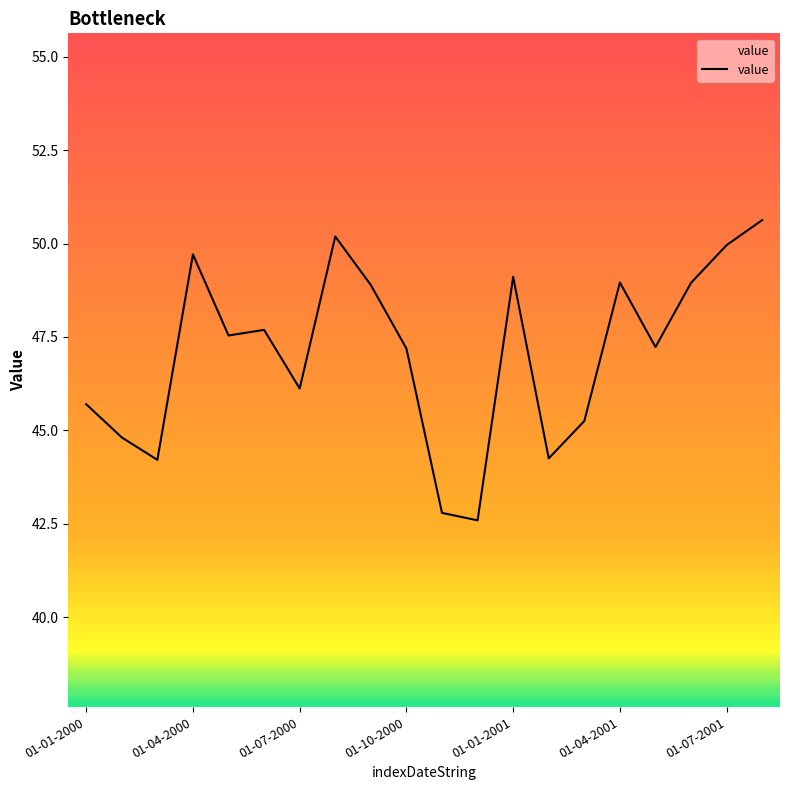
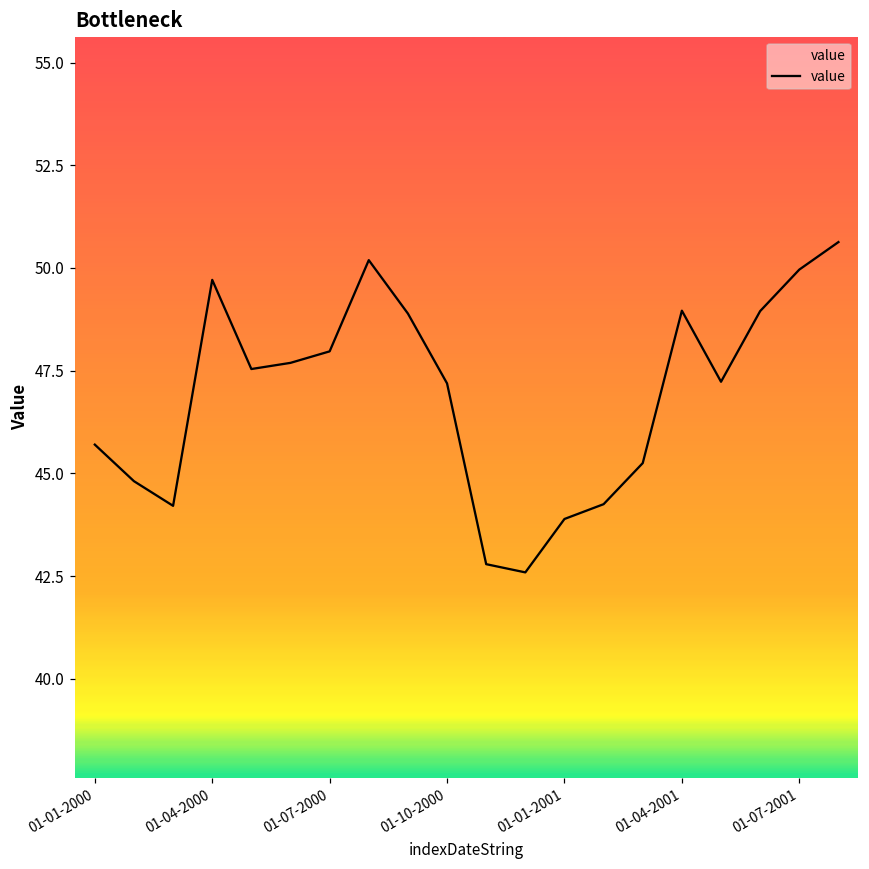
01-07-2000: 46.1 -> 48.0
01-01-2001: 49.1 -> 43.9
